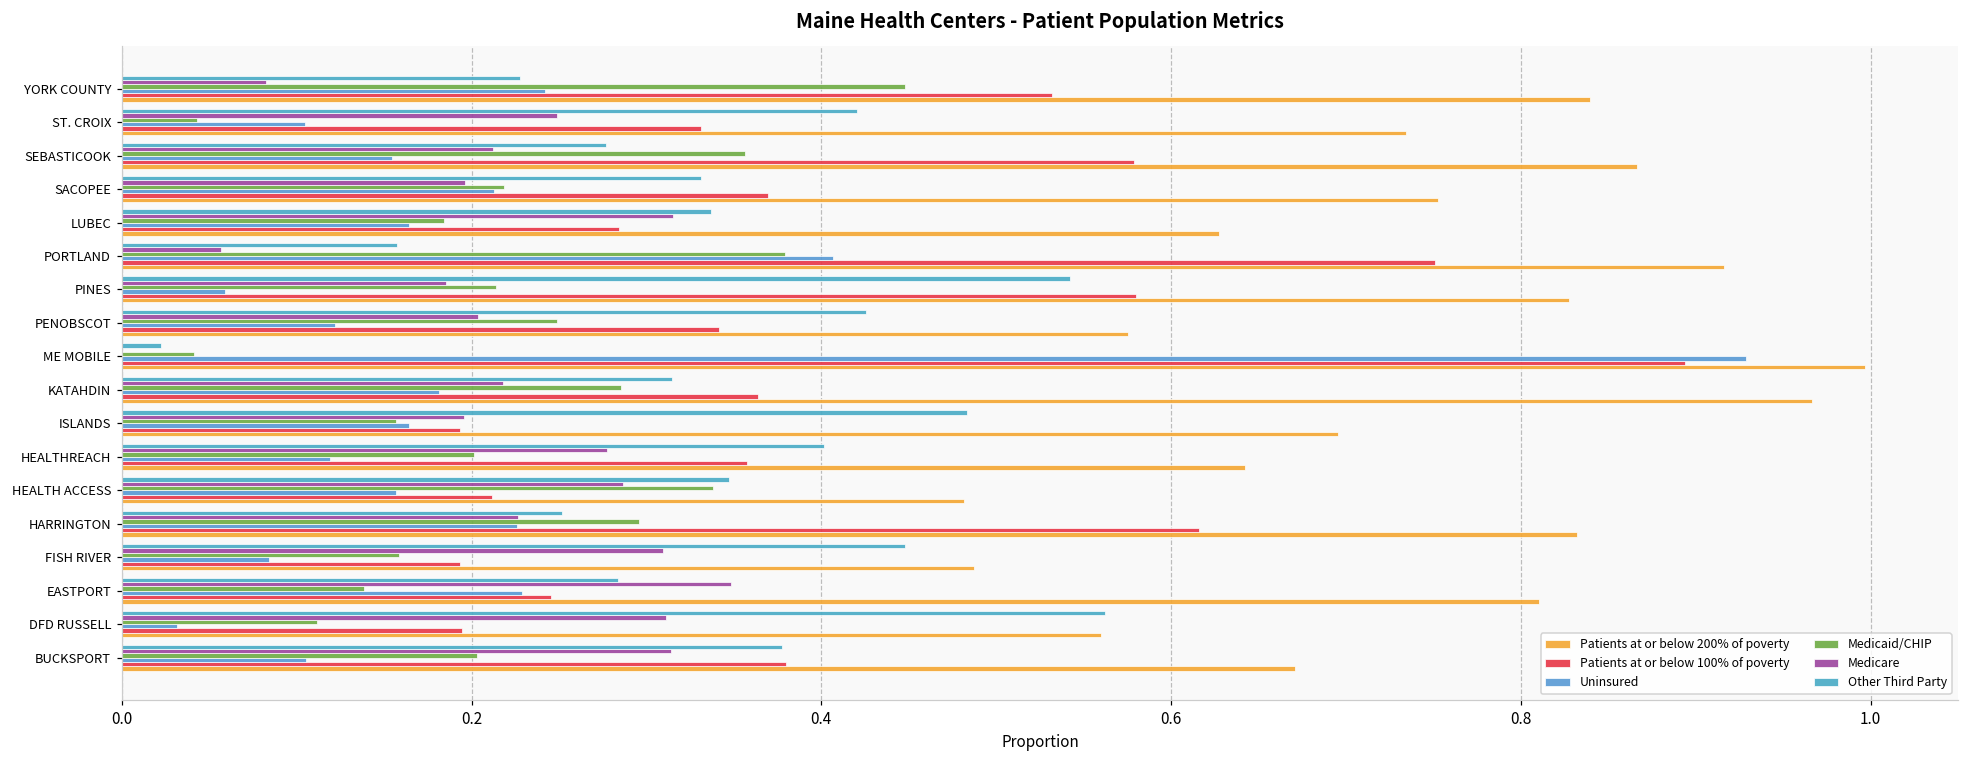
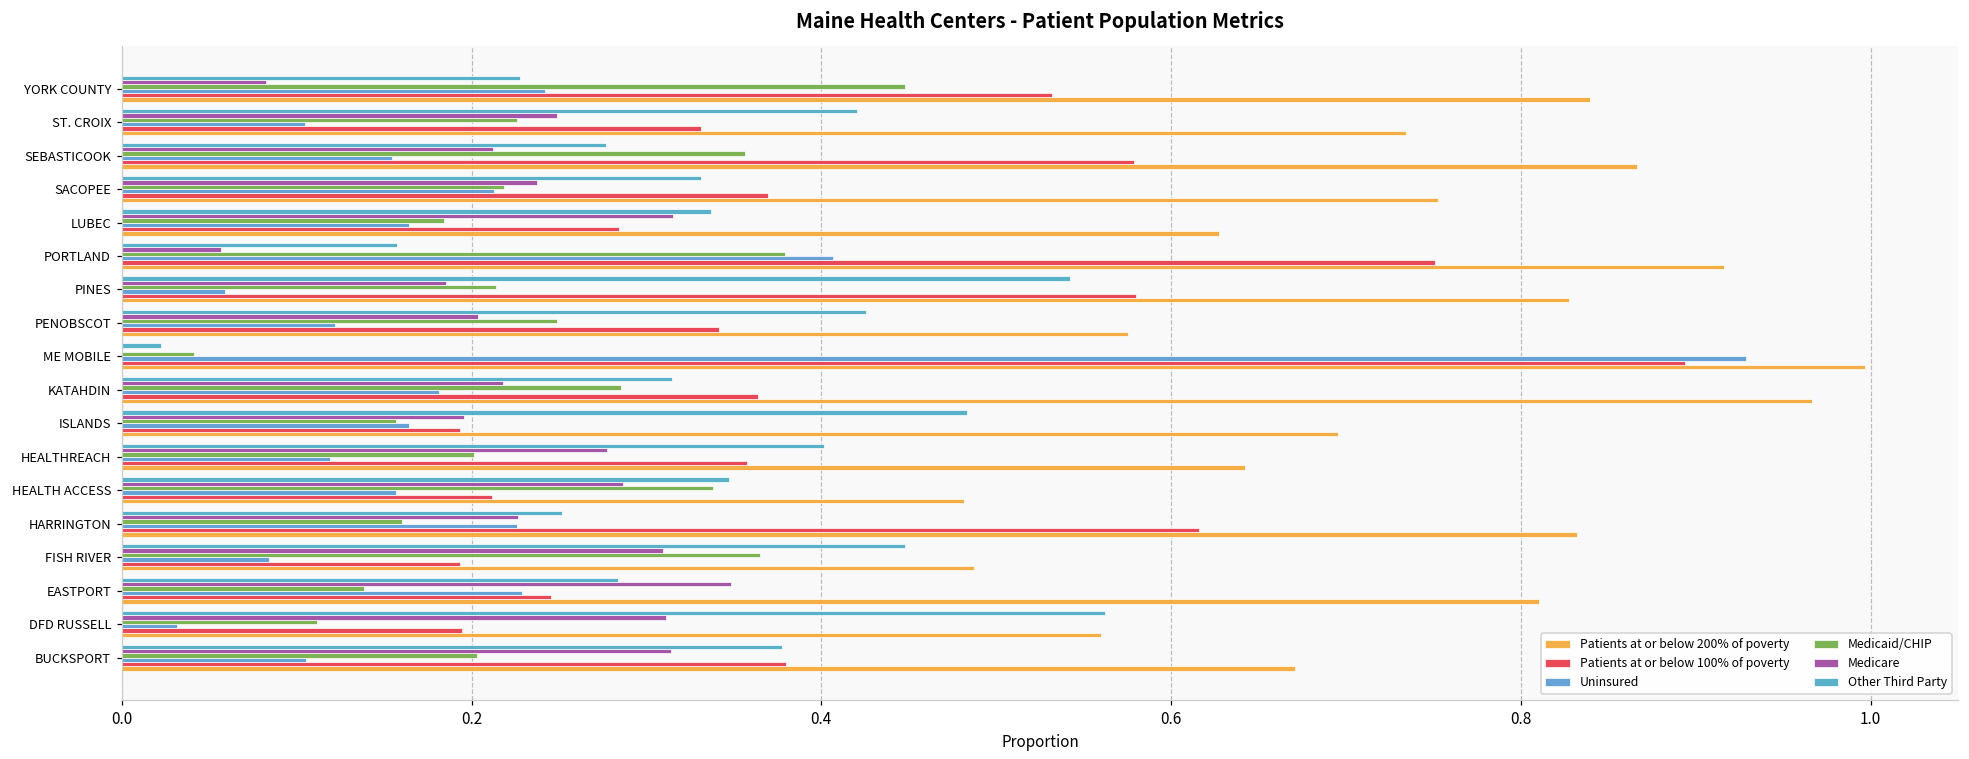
Medicaid/CHIP, ST. CROIX: 0.043 -> 0.226
Medicare, SACOPEE: 0.196 -> 0.237
Medicaid/CHIP, HARRINGTON: 0.296 -> 0.160
Medicaid/CHIP, FISH RIVER: 0.159 -> 0.365
